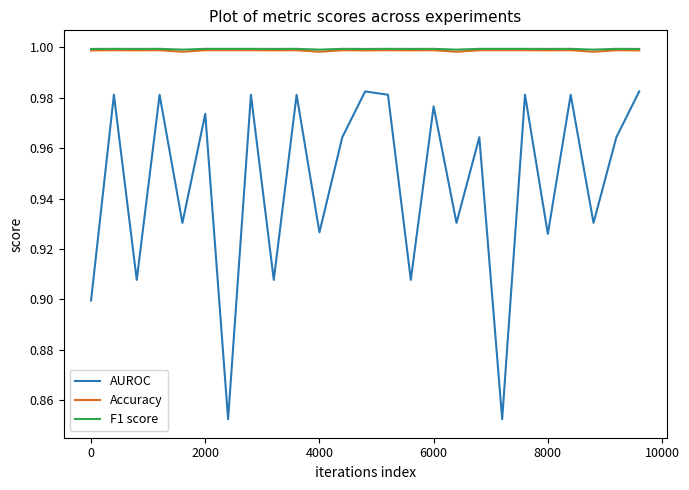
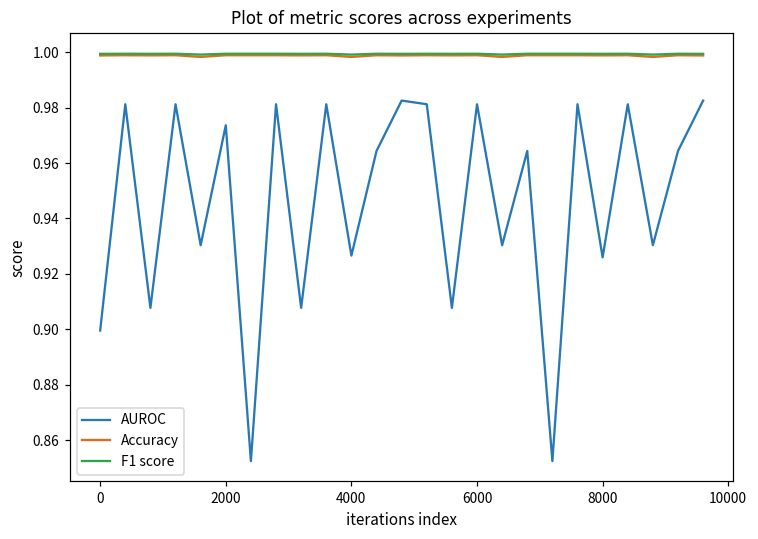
AUROC, 6000: 0.977 -> 0.981
